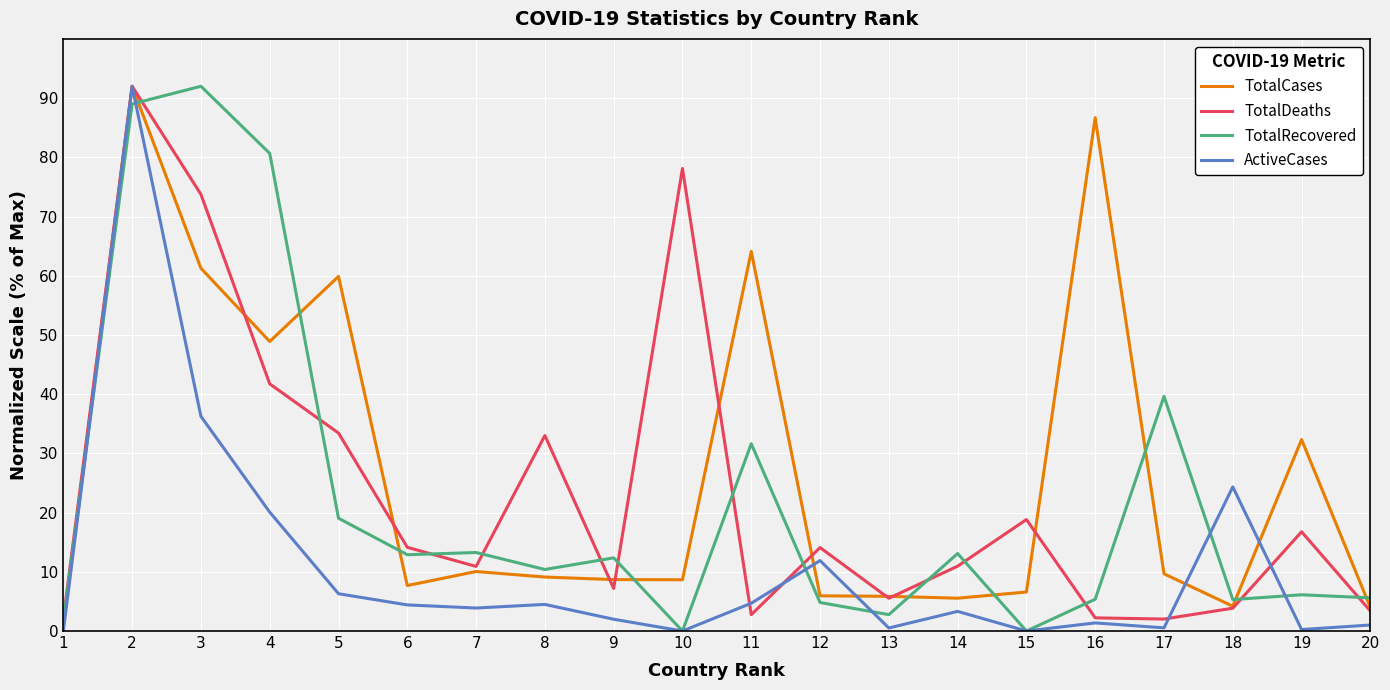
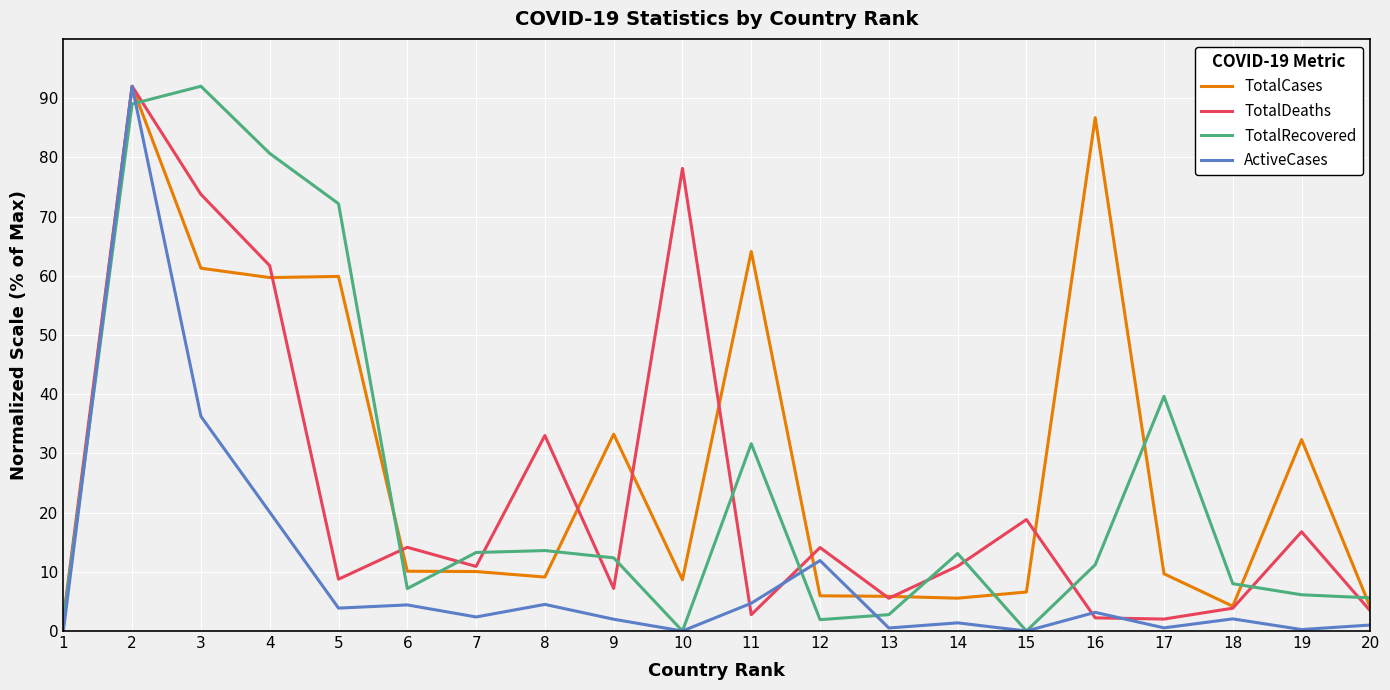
TotalCases, 4: 49 -> 60
TotalDeaths, 4: 42 -> 62
TotalDeaths, 5: 33 -> 9
TotalRecovered, 5: 19 -> 72
ActiveCases, 5: 6 -> 4
TotalCases, 6: 8 -> 10
TotalRecovered, 6: 13 -> 7
ActiveCases, 7: 4 -> 2
TotalRecovered, 8: 10 -> 14
TotalCases, 9: 9 -> 33
TotalRecovered, 12: 5 -> 2
ActiveCases, 14: 3 -> 1
TotalRecovered, 16: 5 -> 11
ActiveCases, 16: 1 -> 3
TotalRecovered, 18: 5 -> 8
ActiveCases, 18: 24 -> 2
